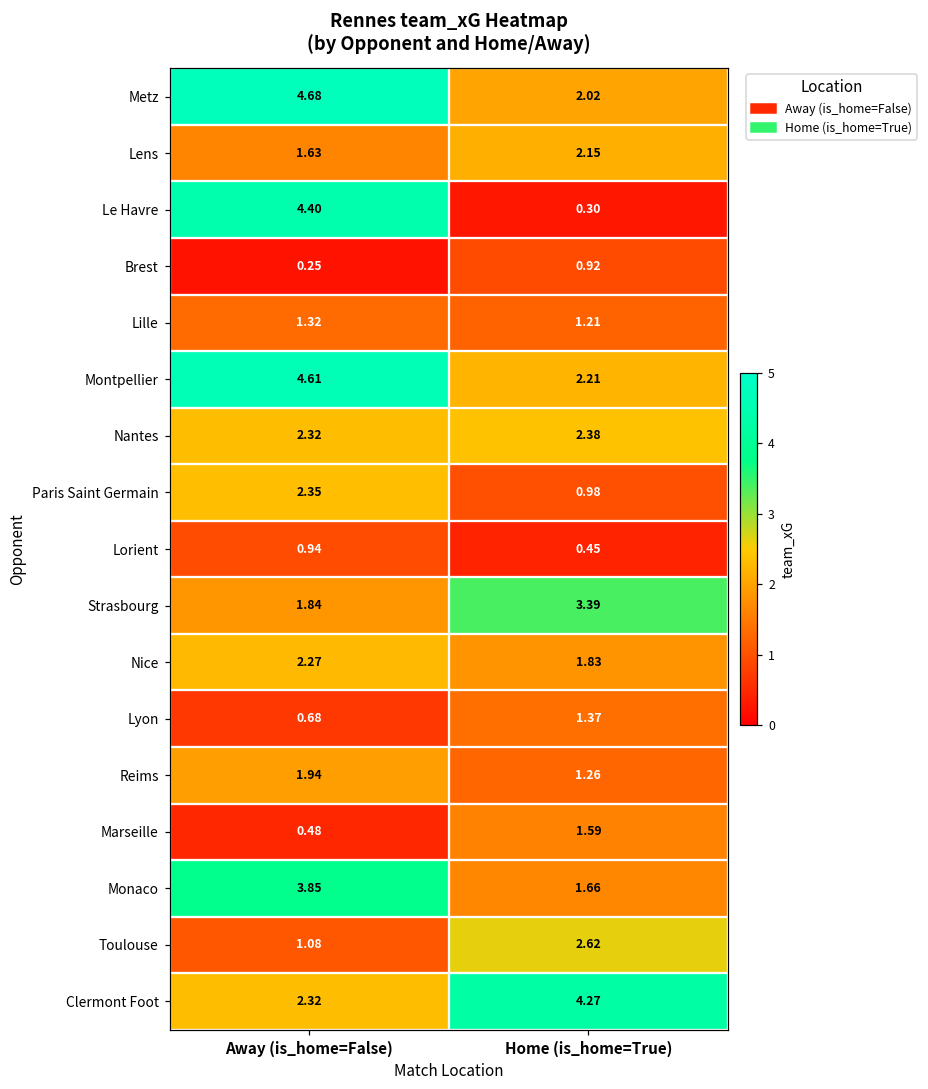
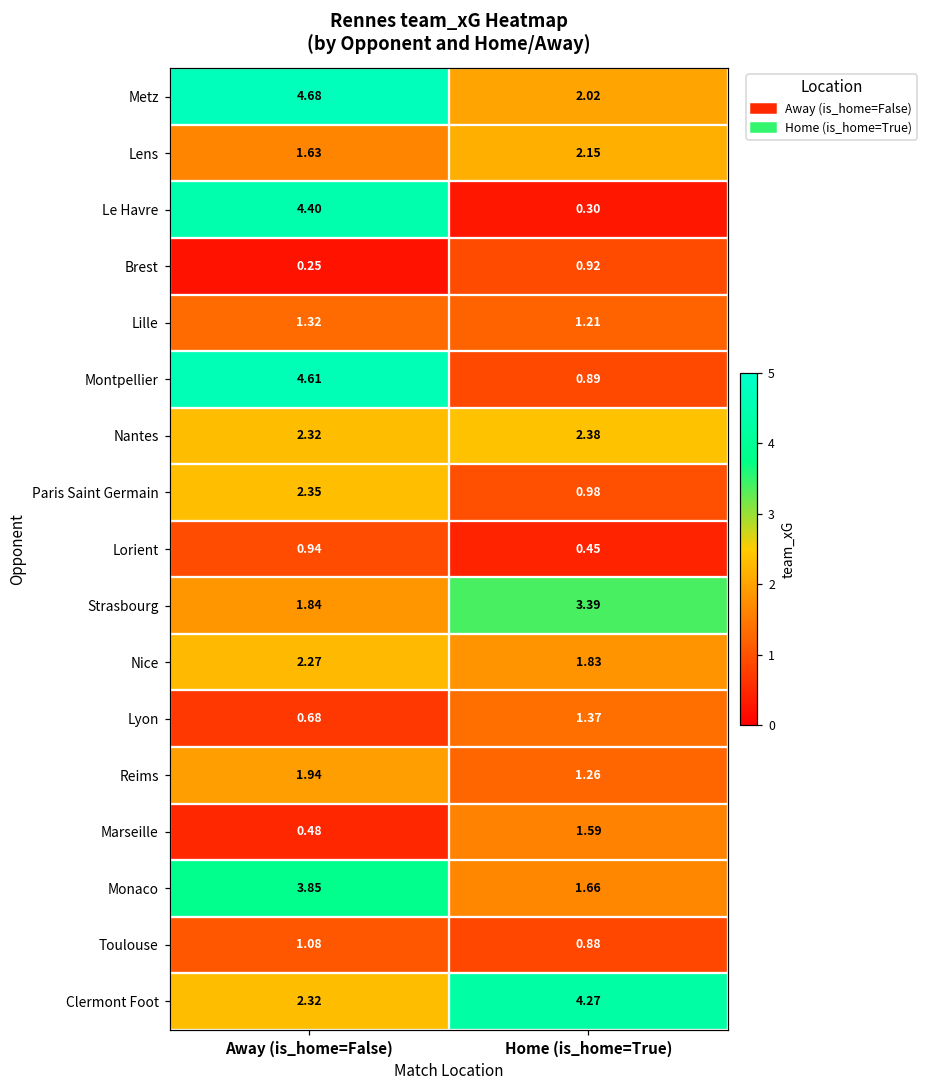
Montpellier, Home (is_home=True): 2.21 -> 0.89
Toulouse, Home (is_home=True): 2.62 -> 0.88
